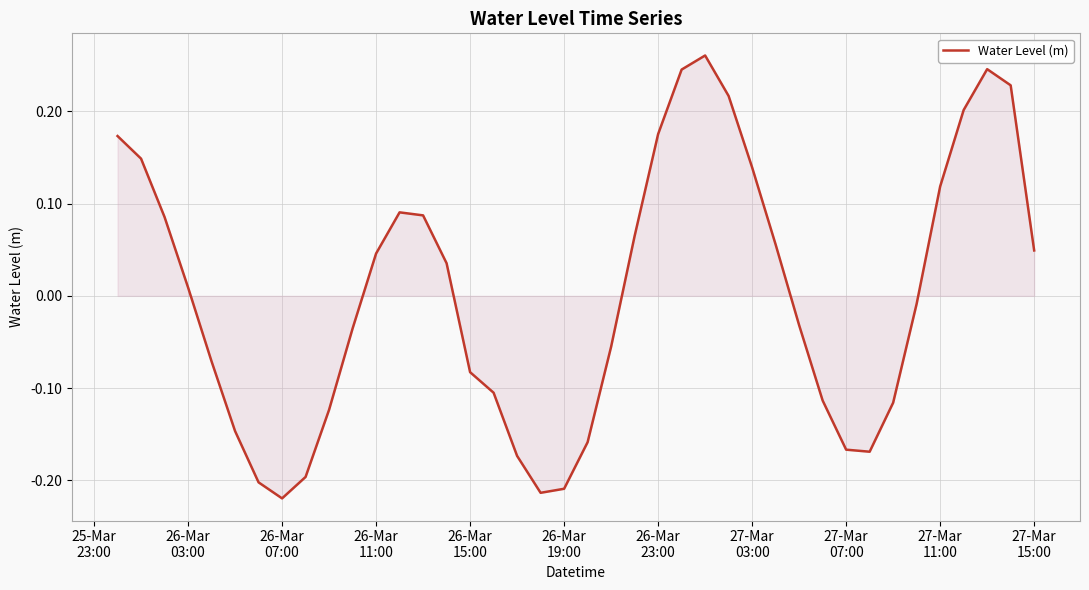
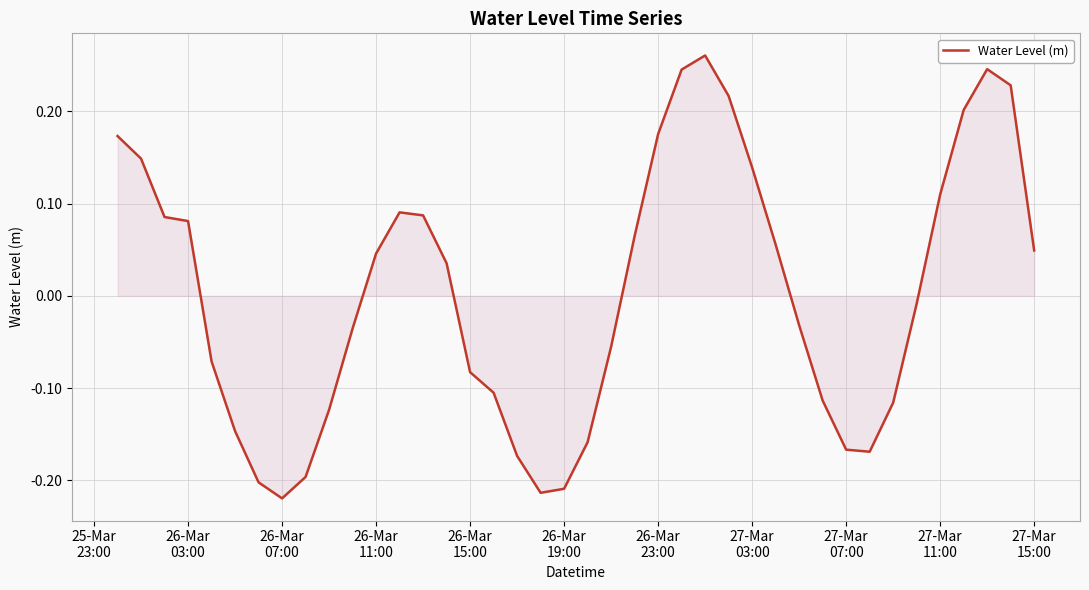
Water Level (m), 26-Mar 03:00: 0.01 -> 0.08
Water Level (m), 27-Mar 11:00: 0.12 -> 0.11
